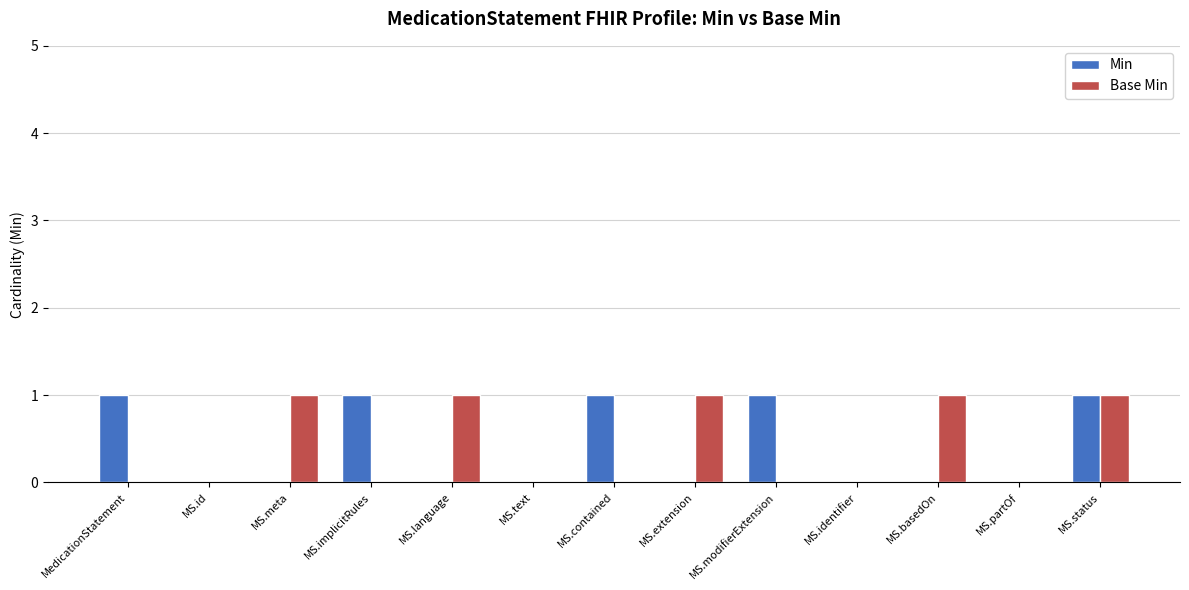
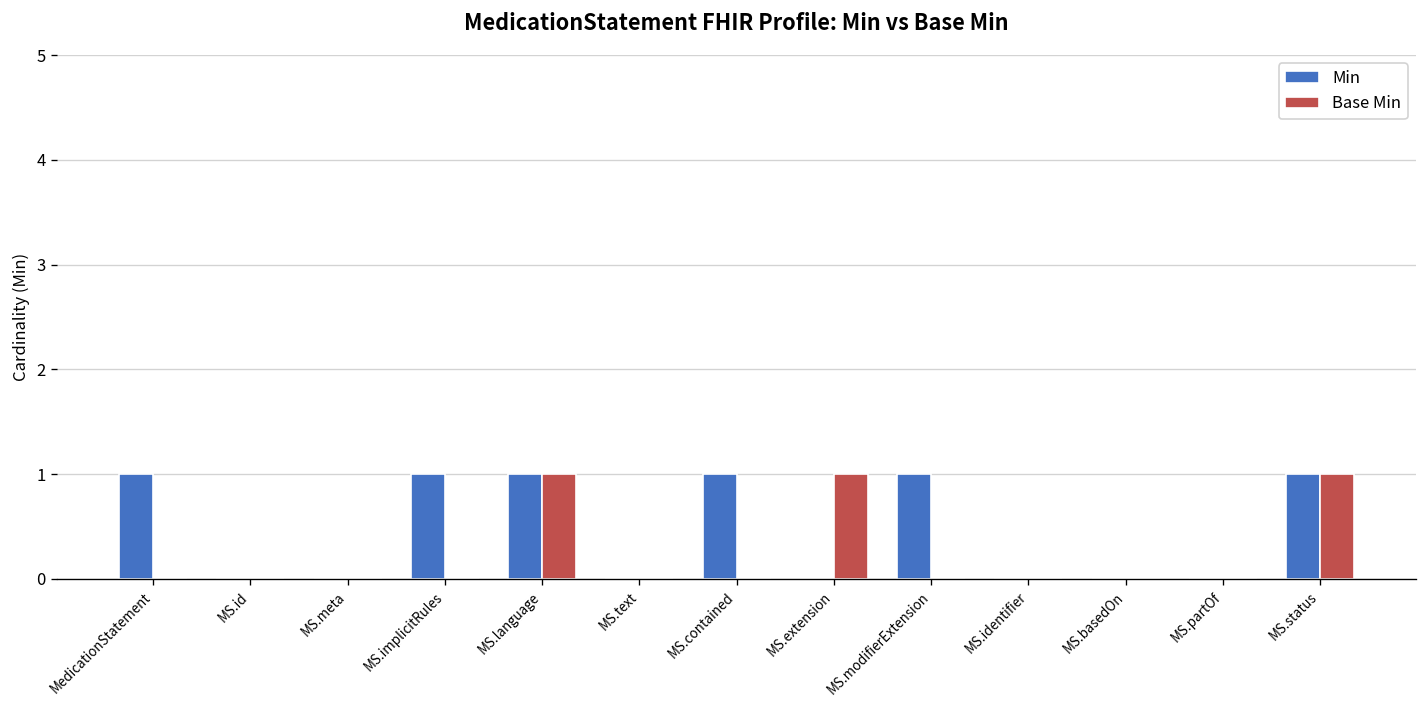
Base Min, MS.meta: 1 -> 0
Min, MS.language: 0 -> 1
Base Min, MS.basedOn: 1 -> 0
